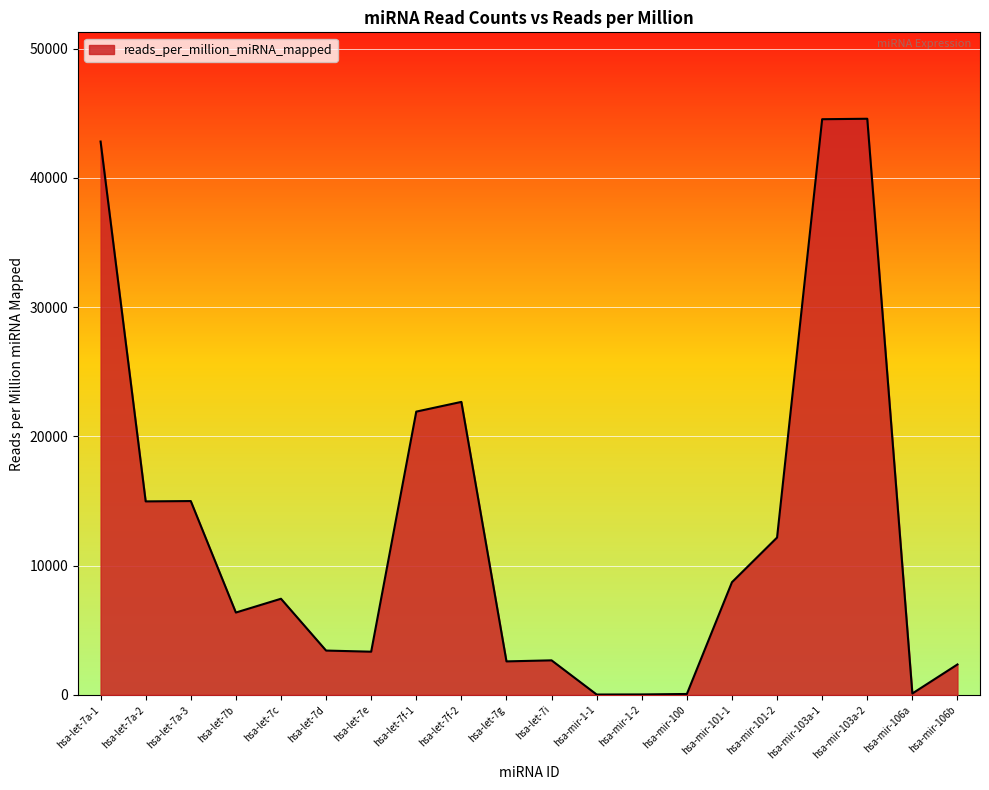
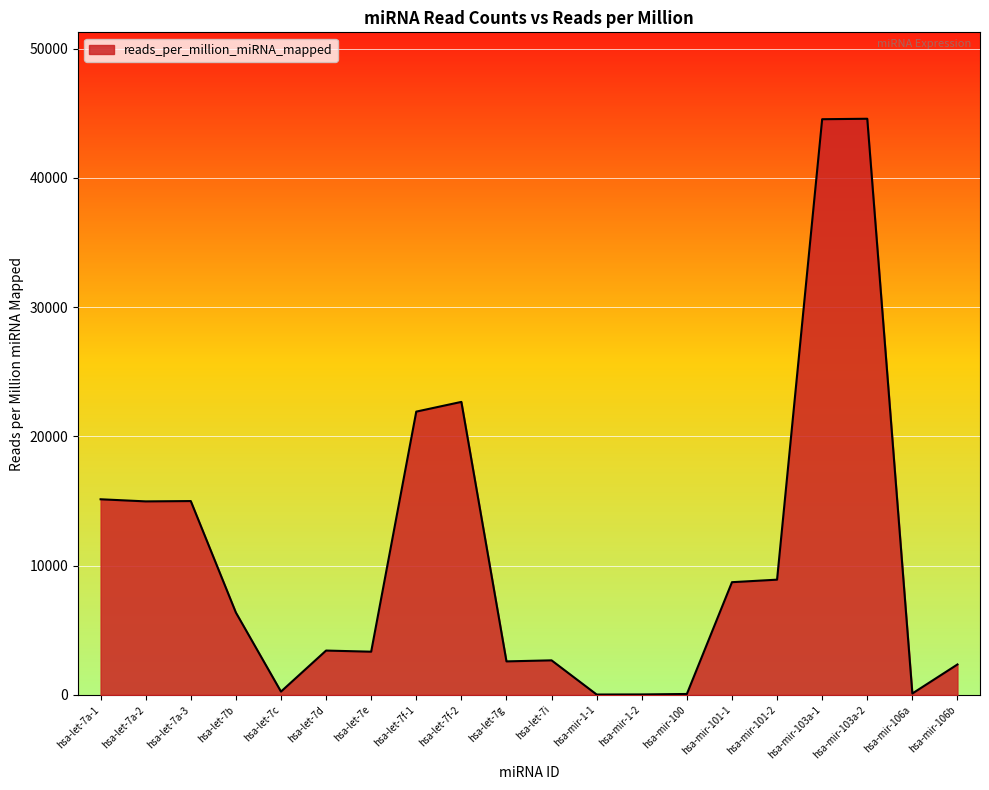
hsa-let-7a-1: 42800 -> 15100
hsa-let-7c: 7400 -> 300
hsa-mir-101-2: 12200 -> 8900
